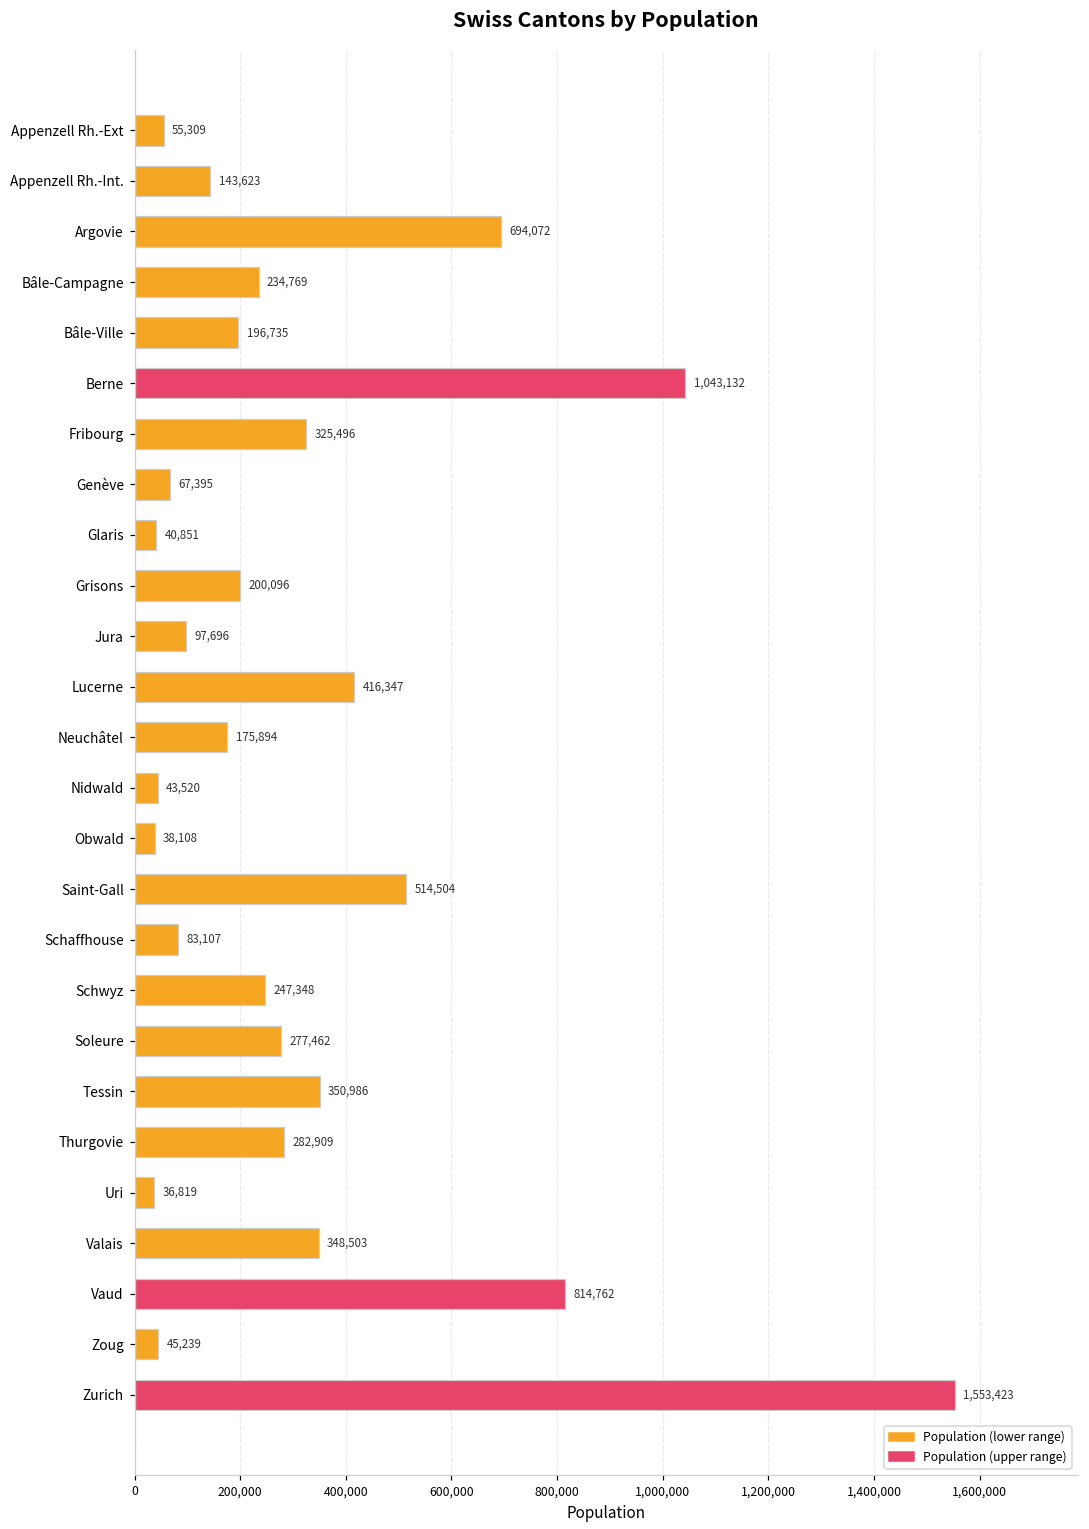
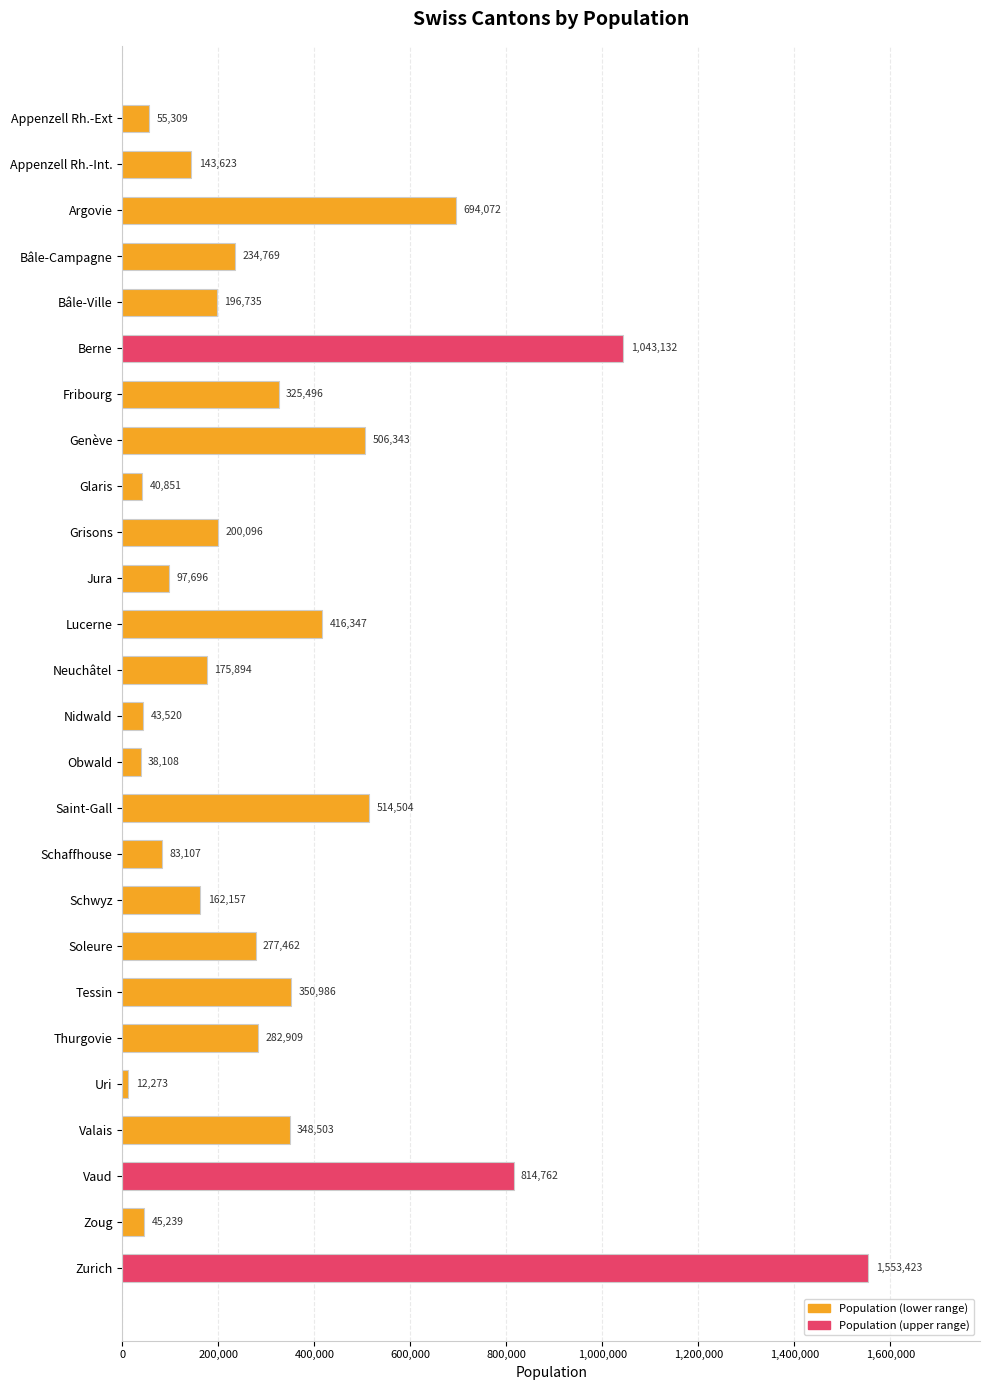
Genève: 67,395 -> 506,343
Schwyz: 247,348 -> 162,157
Uri: 36,819 -> 12,273
